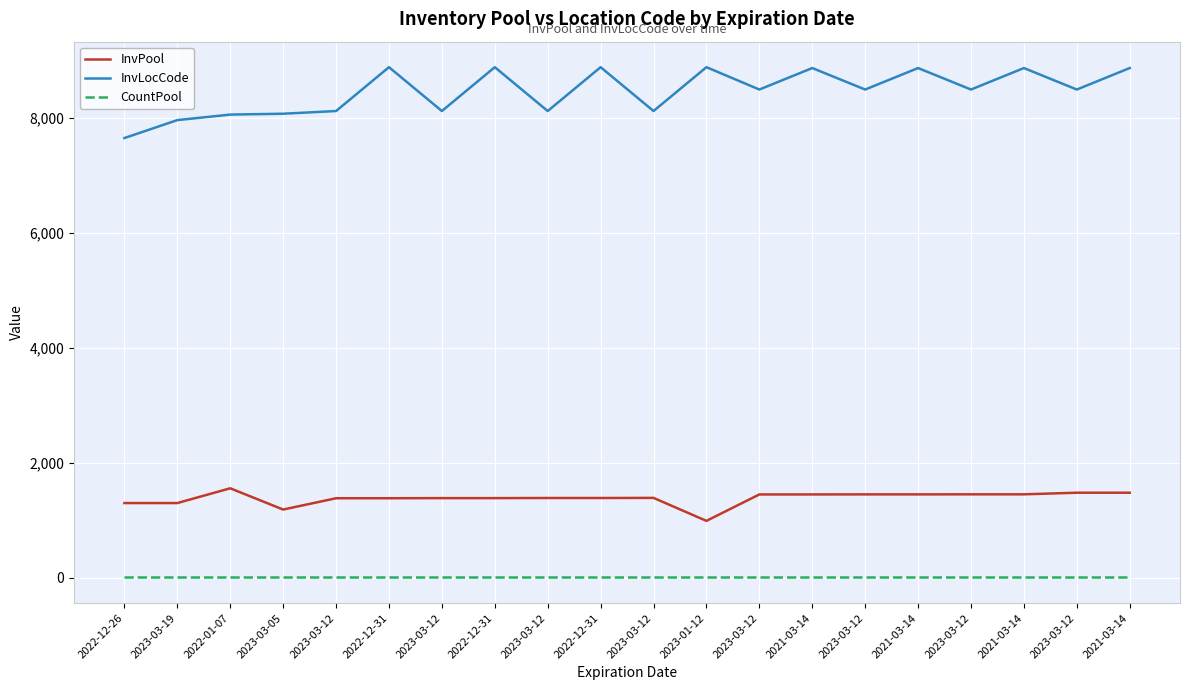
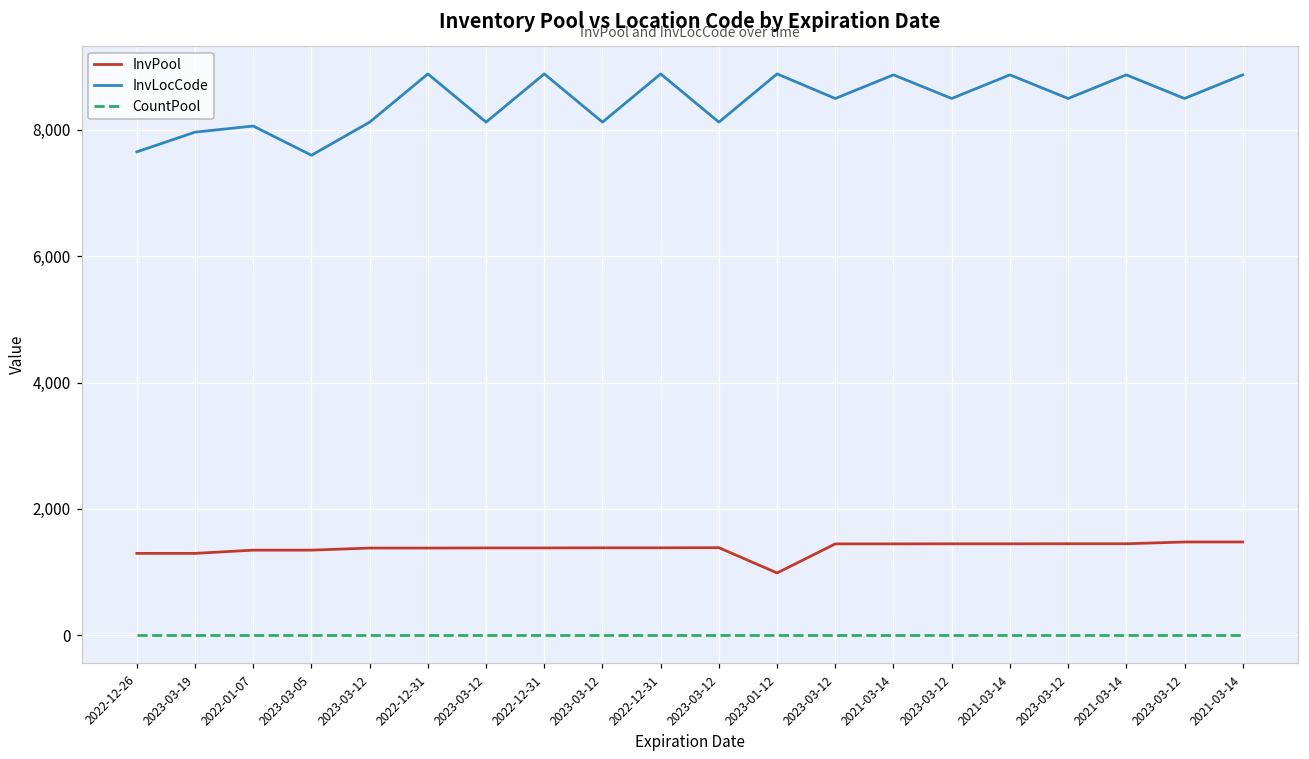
InvPool, 2022-01-07: 1,600 -> 1,300
InvPool, 2023-03-05: 1,200 -> 1,300
InvLocCode, 2023-03-05: 8,100 -> 7,600
